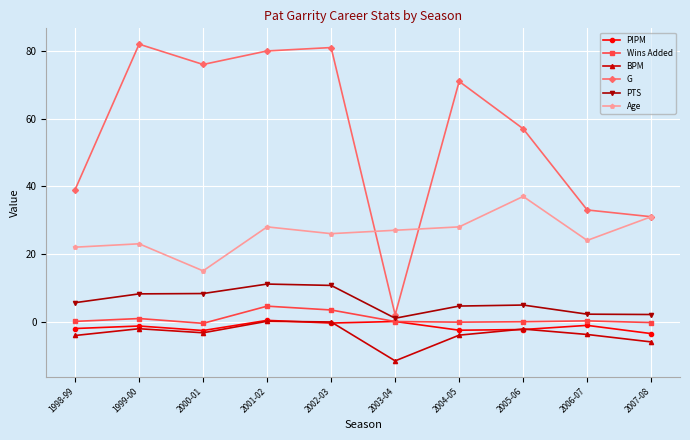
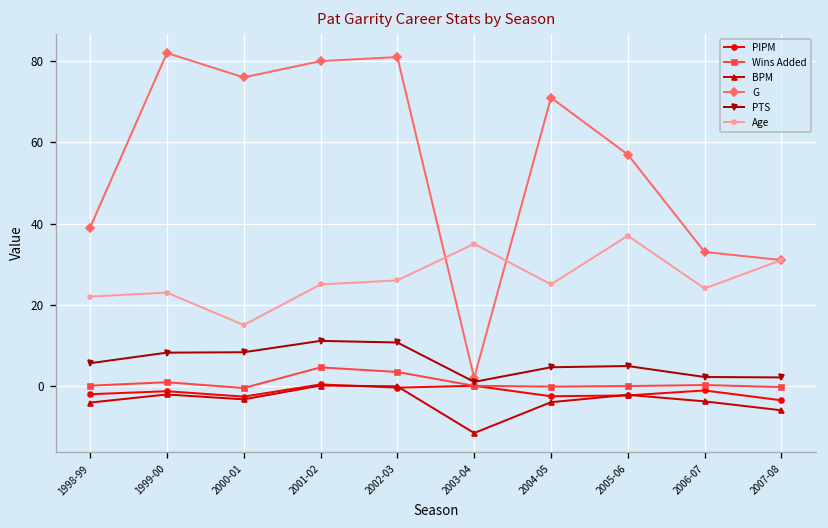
Age, 2001-02: 28 -> 25
Age, 2003-04: 27 -> 35
Age, 2004-05: 28 -> 25
